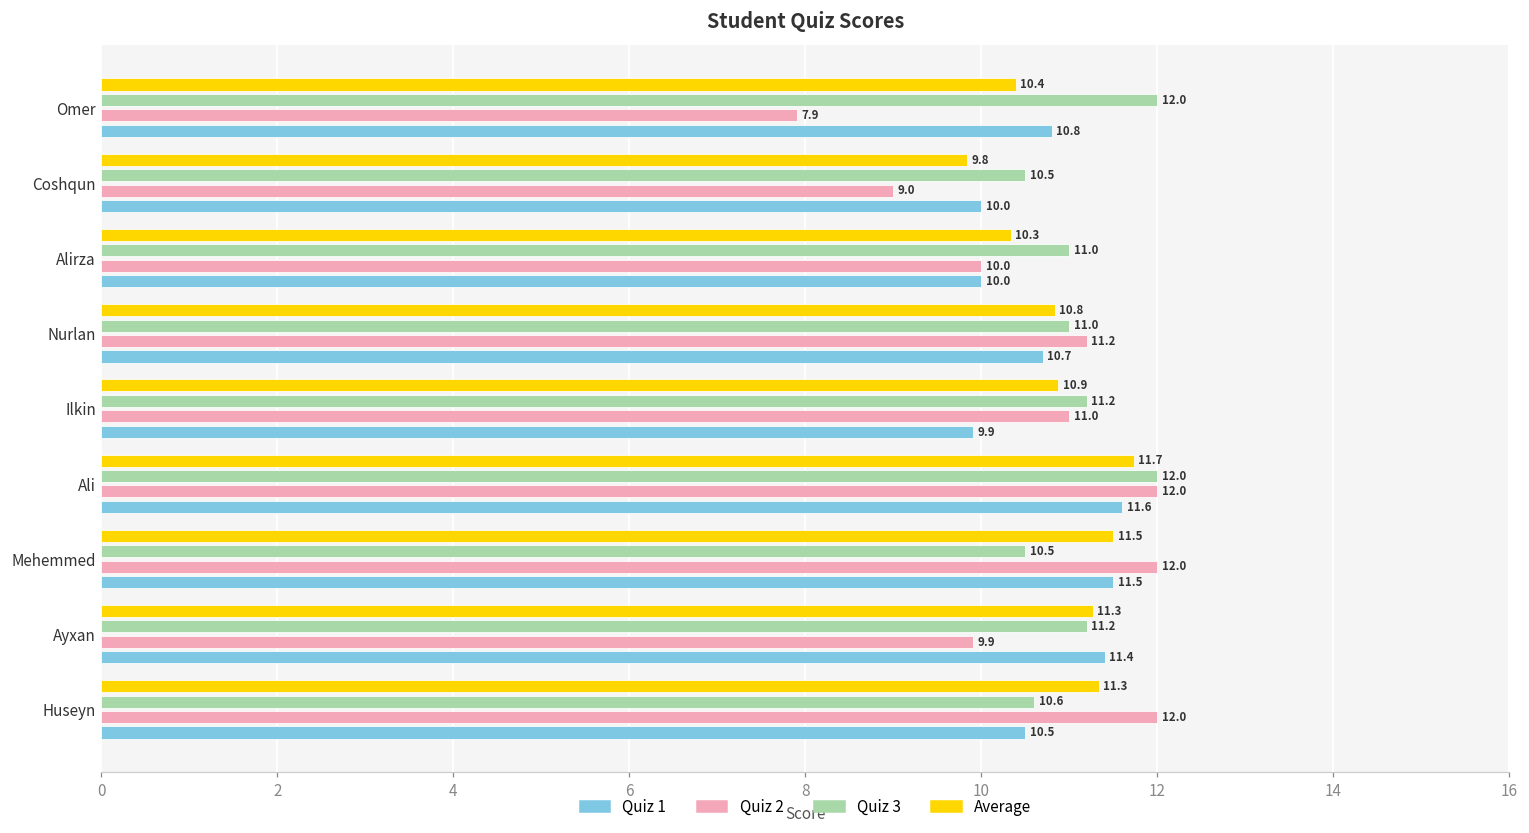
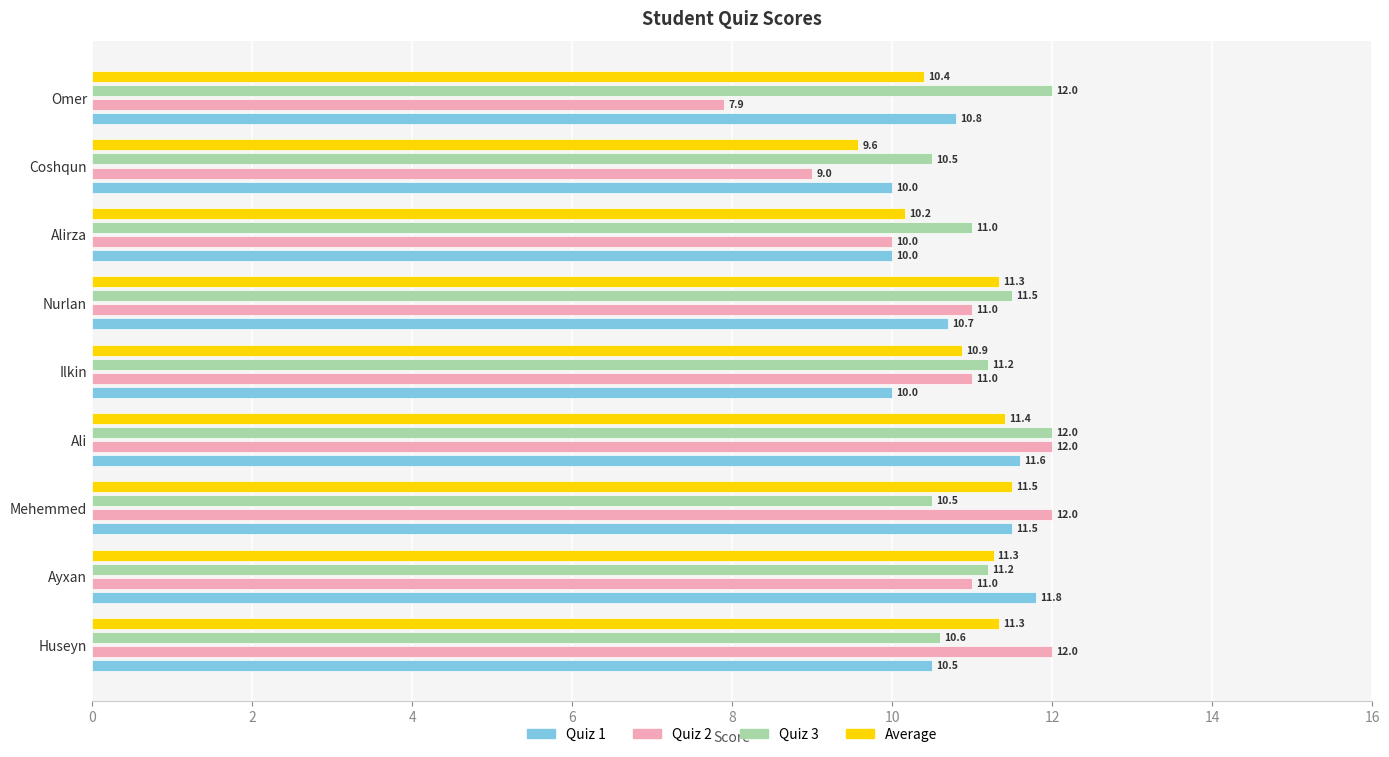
Average, Coshqun: 9.8 -> 9.6
Average, Alirza: 10.3 -> 10.2
Average, Nurlan: 10.8 -> 11.3
Quiz 3, Nurlan: 11.0 -> 11.5
Quiz 2, Nurlan: 11.2 -> 11.0
Quiz 1, Ilkin: 9.9 -> 10.0
Average, Ali: 11.7 -> 11.4
Quiz 2, Ayxan: 9.9 -> 11.0
Quiz 1, Ayxan: 11.4 -> 11.8
